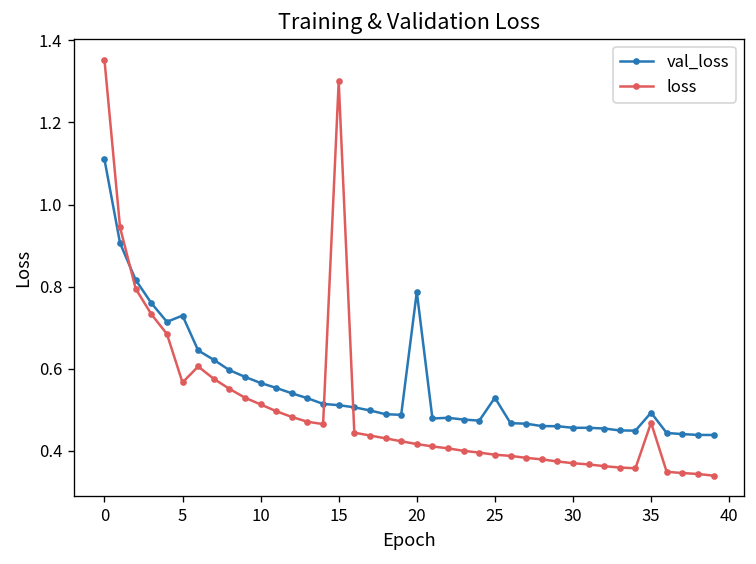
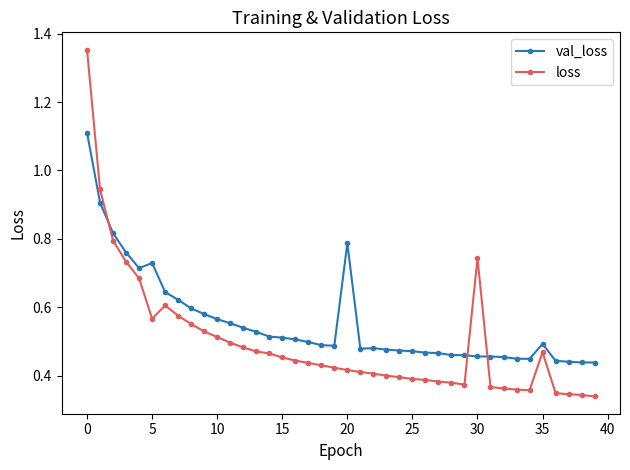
loss, 15: 1.30 -> 0.45
val_loss, 25: 0.53 -> 0.47
loss, 30: 0.37 -> 0.74
